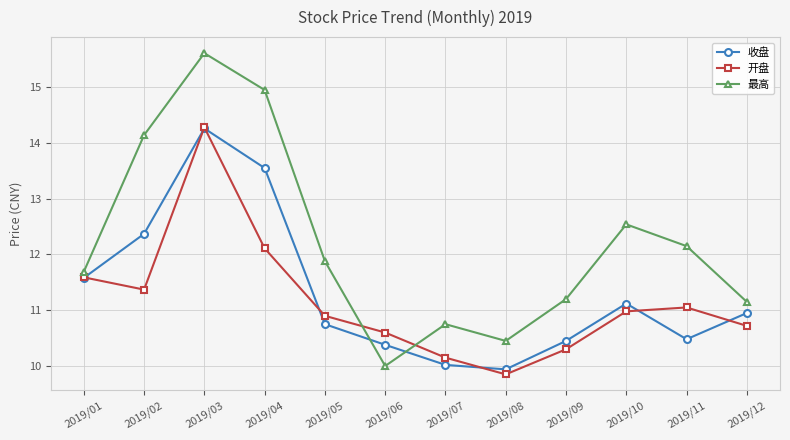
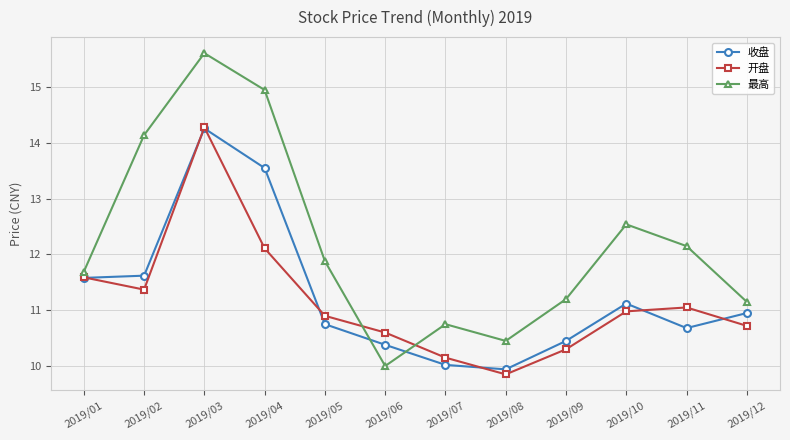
收盘, 2019/02: 12.4 -> 11.6
收盘, 2019/11: 10.5 -> 10.7
